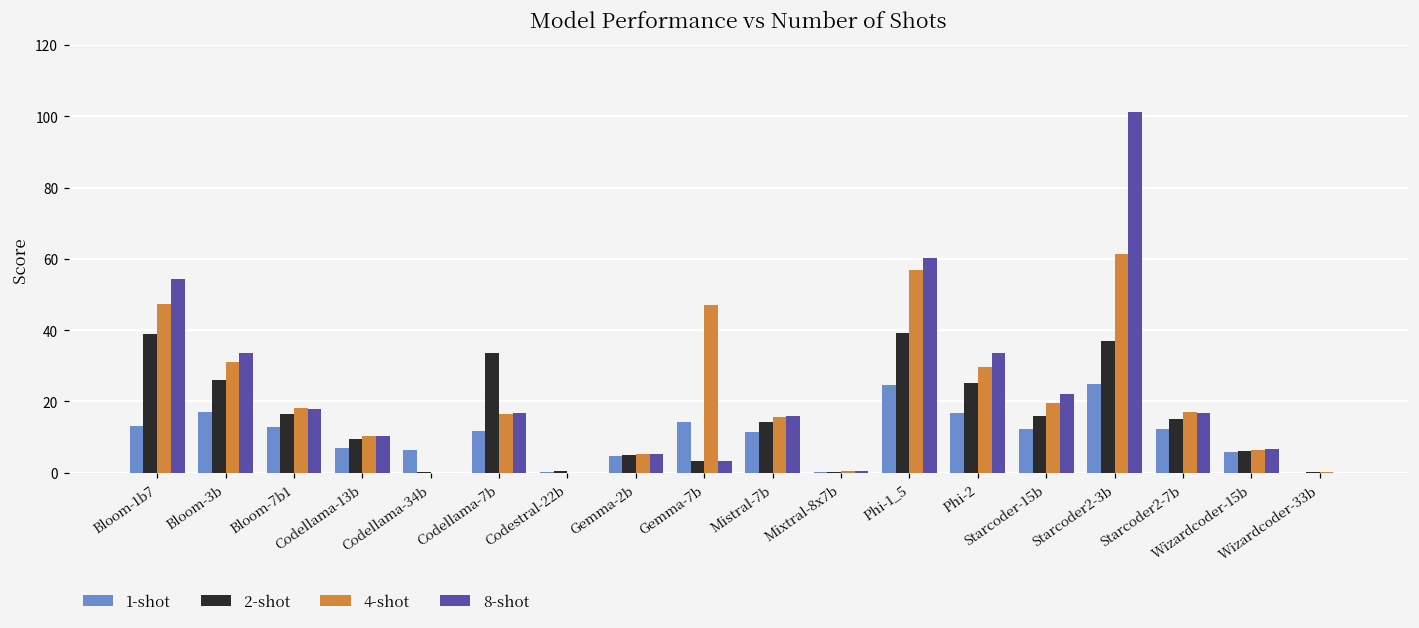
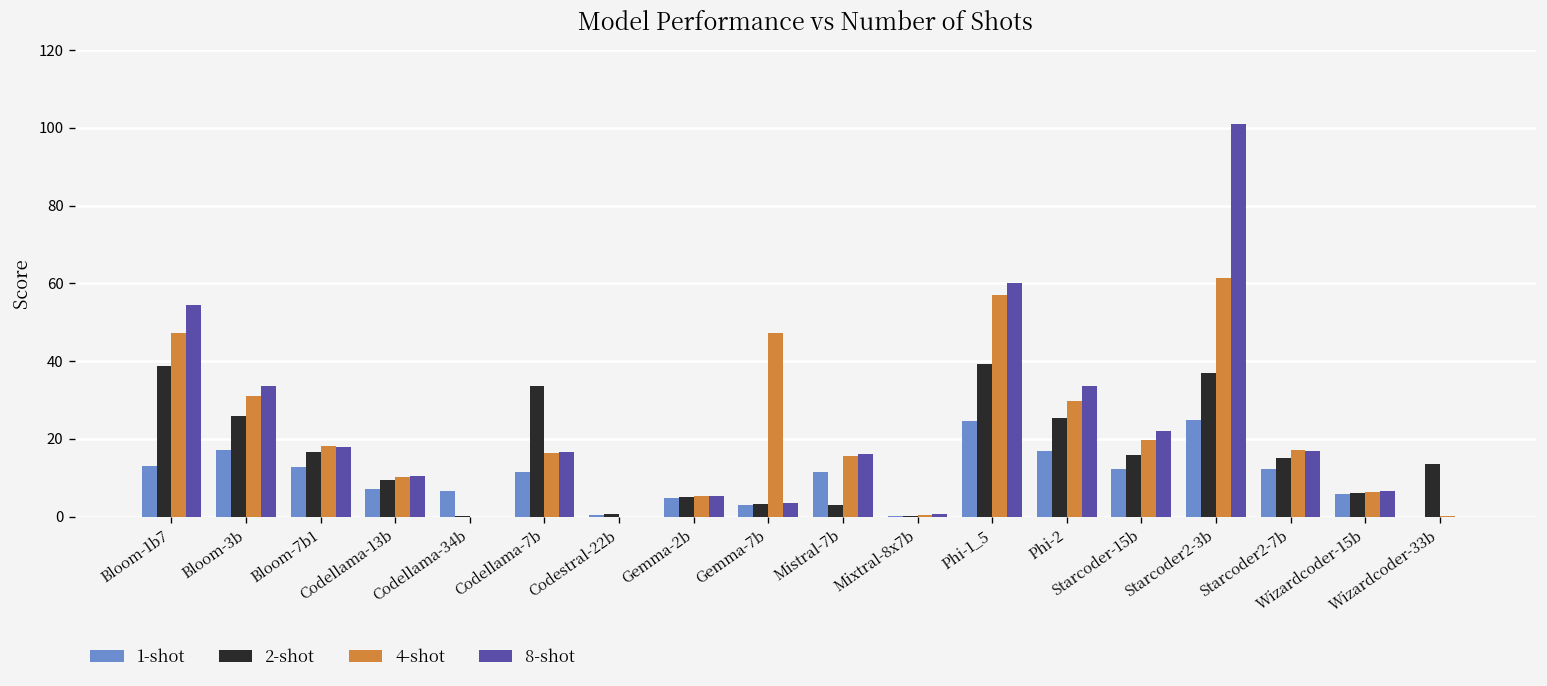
1-shot, Gemma-7b: 14 -> 3
2-shot, Mistral-7b: 14 -> 3
2-shot, Wizardcoder-33b: 0 -> 14
